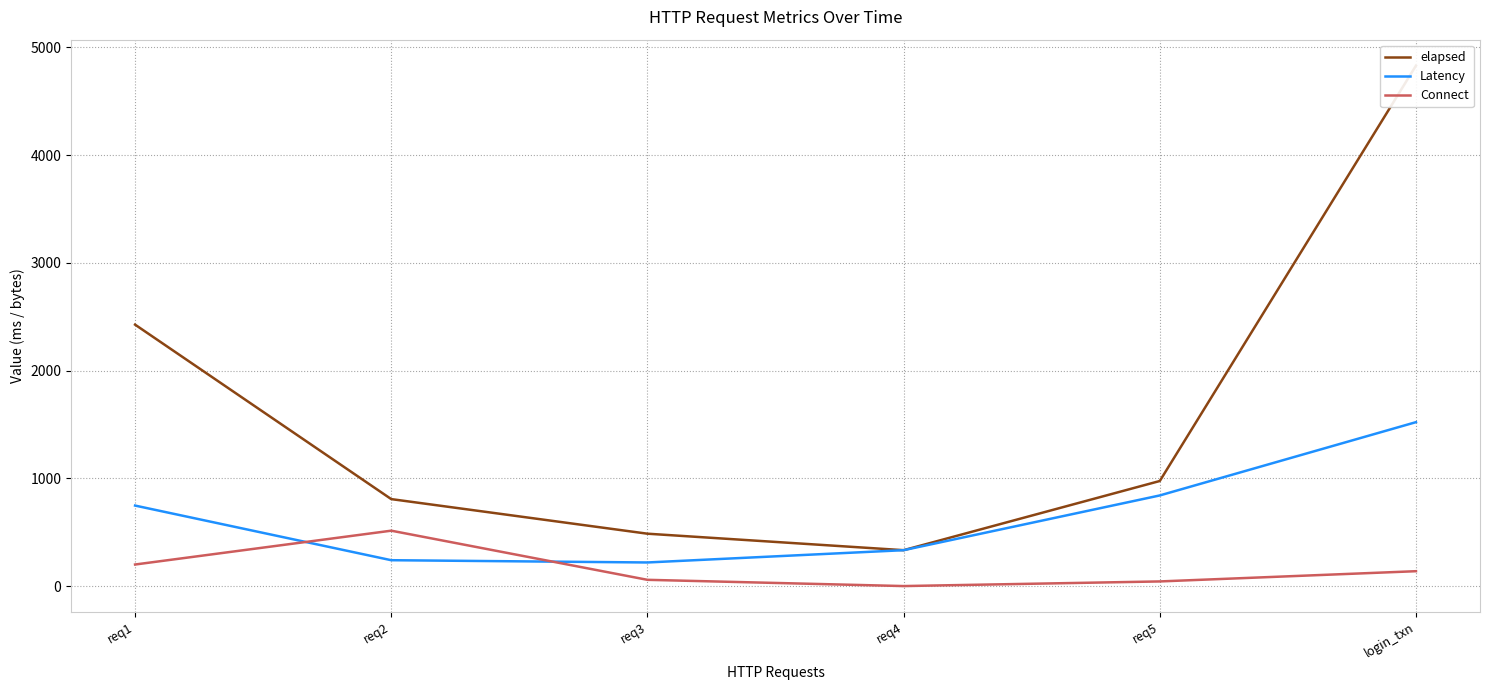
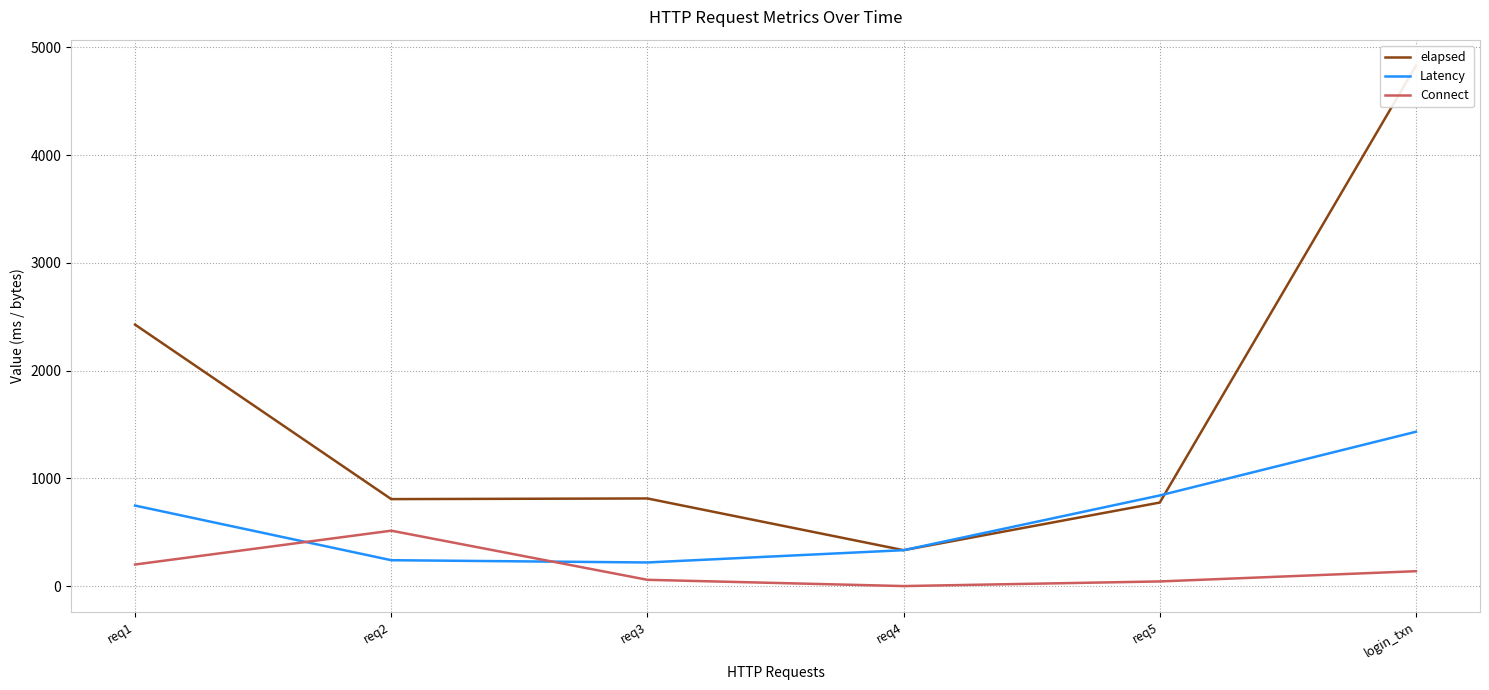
elapsed, req3: 490 -> 810
elapsed, req5: 980 -> 780
Latency, login_txn: 1520 -> 1430
